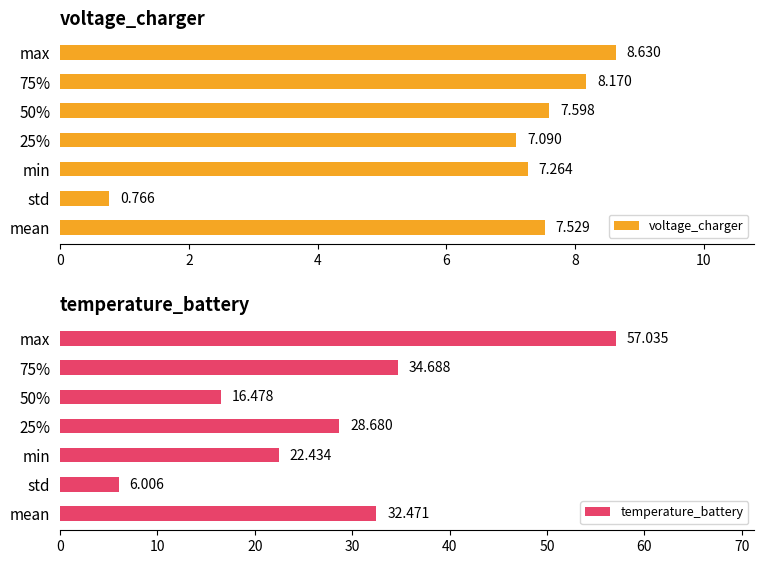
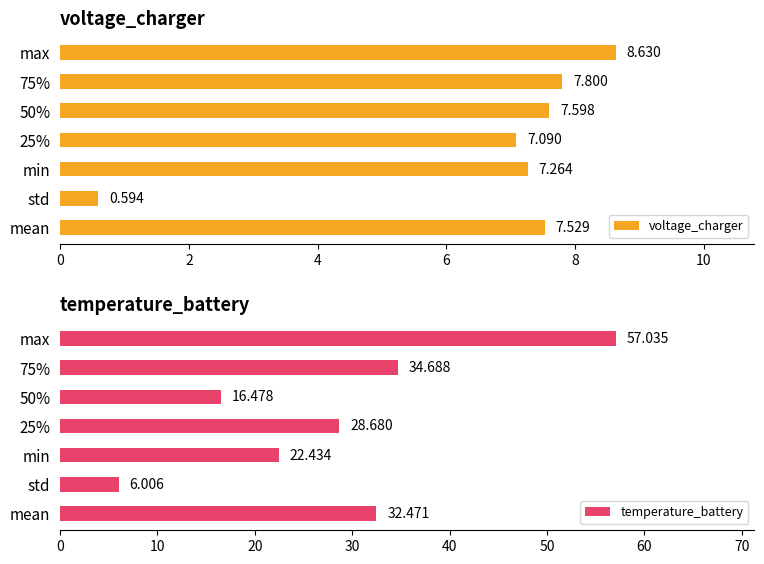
voltage_charger, 75%: 8.170 -> 7.800
voltage_charger, std: 0.766 -> 0.594
